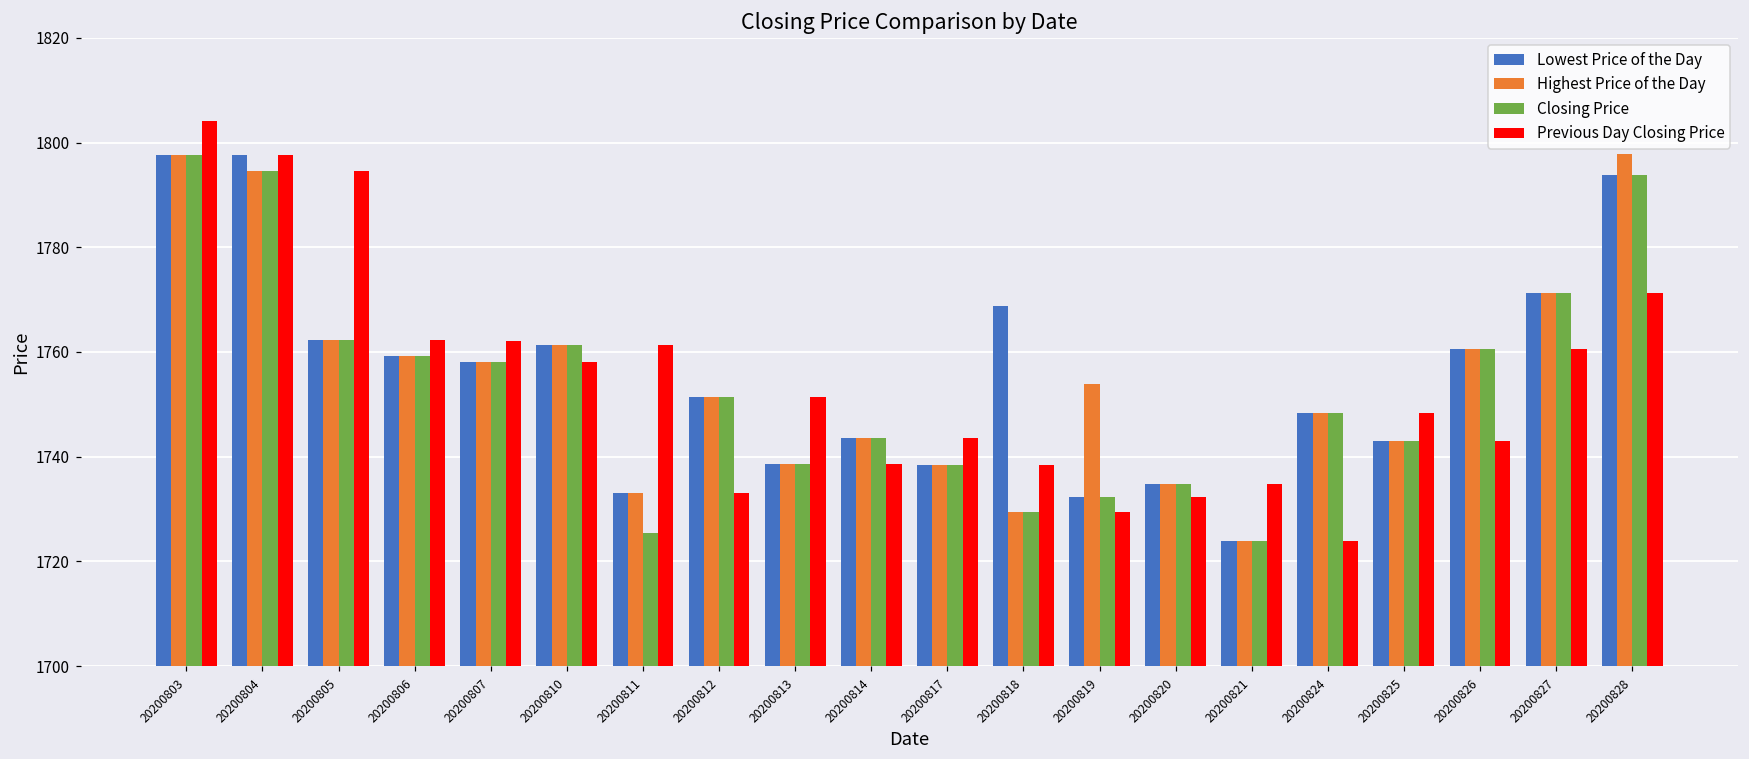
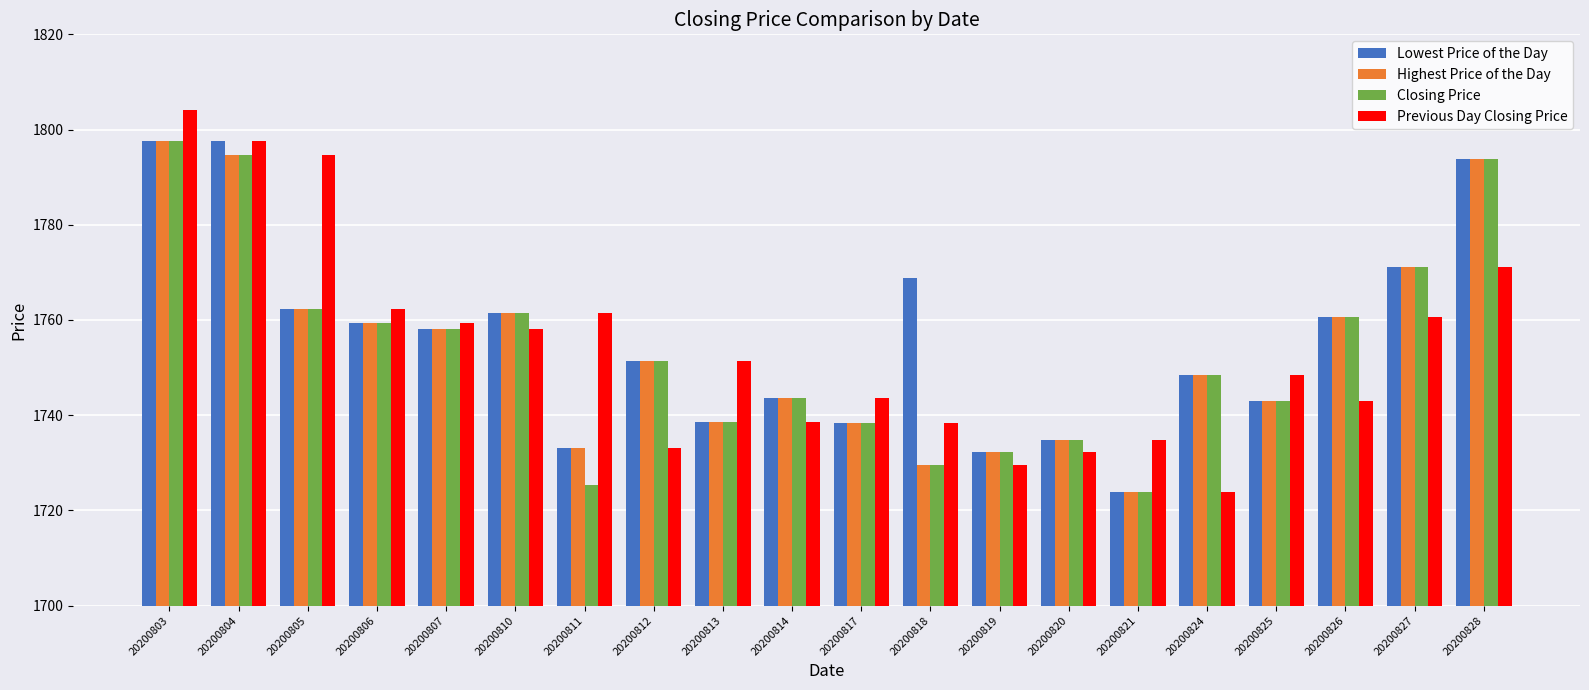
Previous Day Closing Price, 20200807: 1762 -> 1759
Highest Price of the Day, 20200819: 1754 -> 1732
Highest Price of the Day, 20200828: 1798 -> 1794
